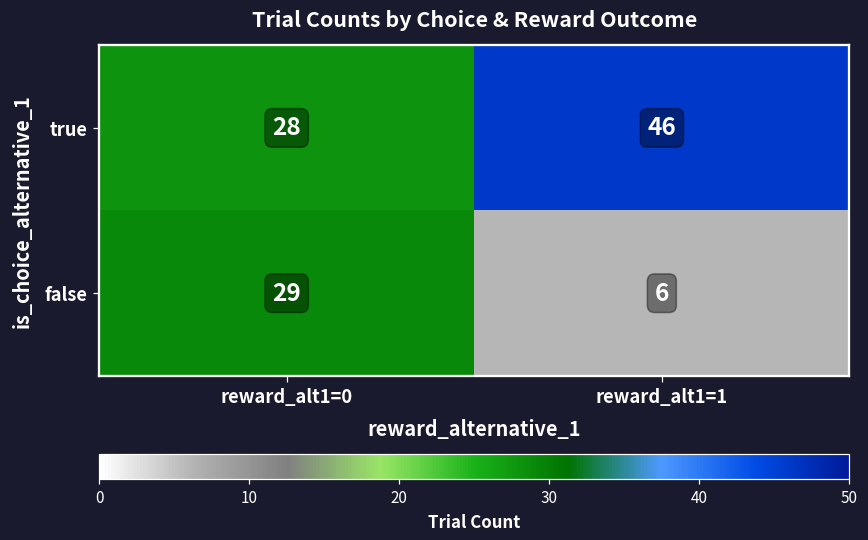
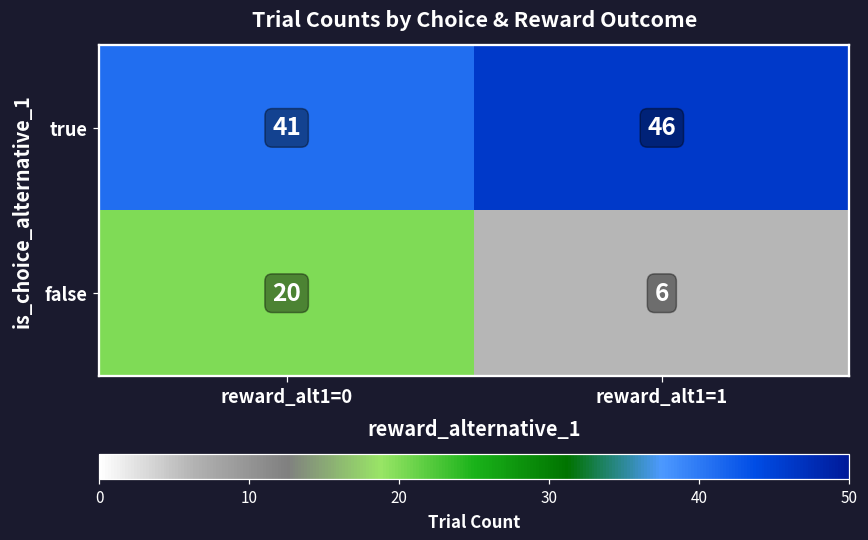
true, reward_alt1=0: 28 -> 41
false, reward_alt1=0: 29 -> 20
